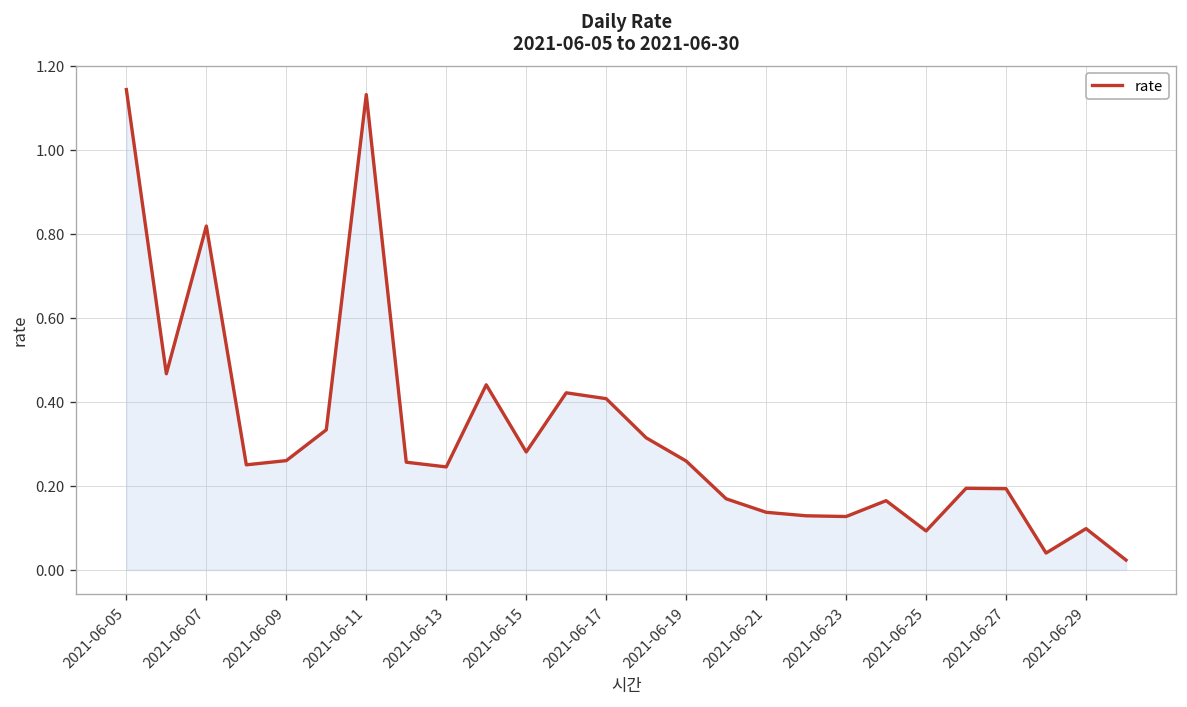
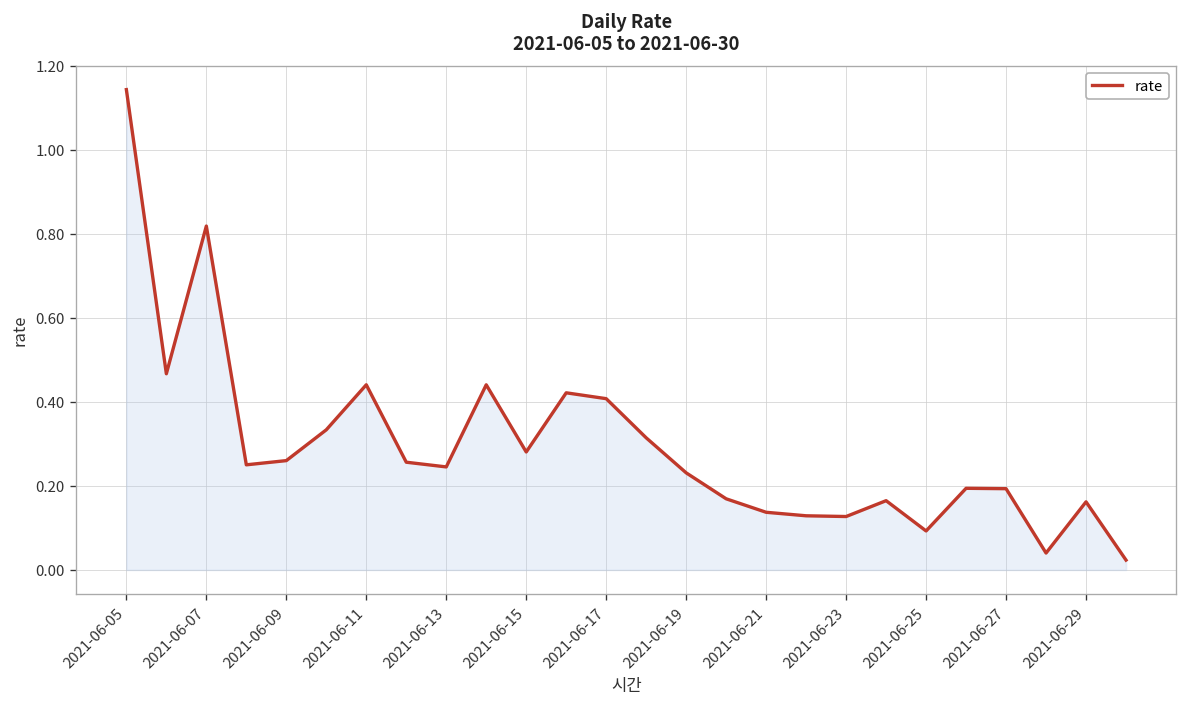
2021-06-11: 1.13 -> 0.44
2021-06-19: 0.26 -> 0.23
2021-06-29: 0.10 -> 0.16
